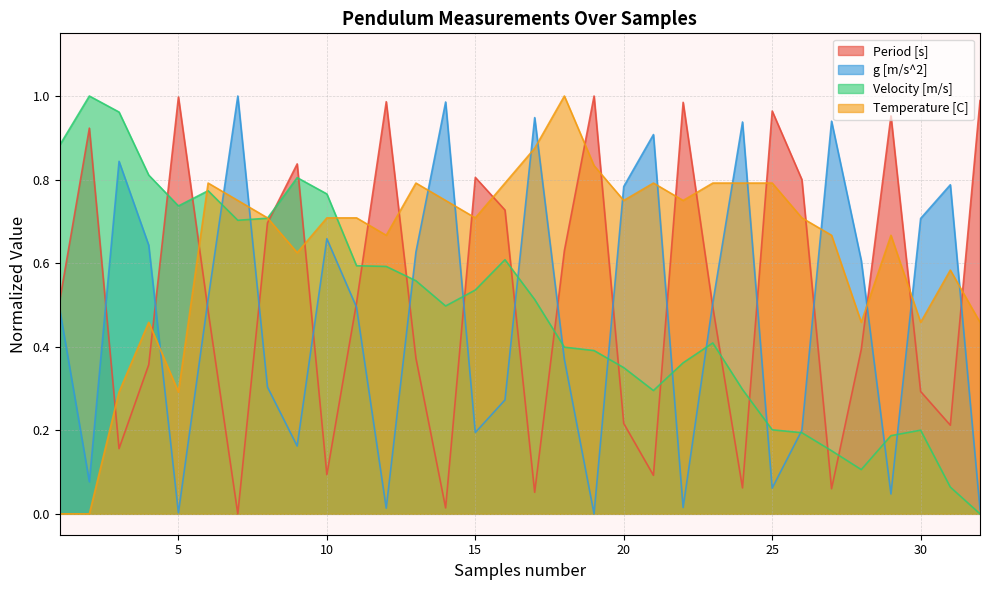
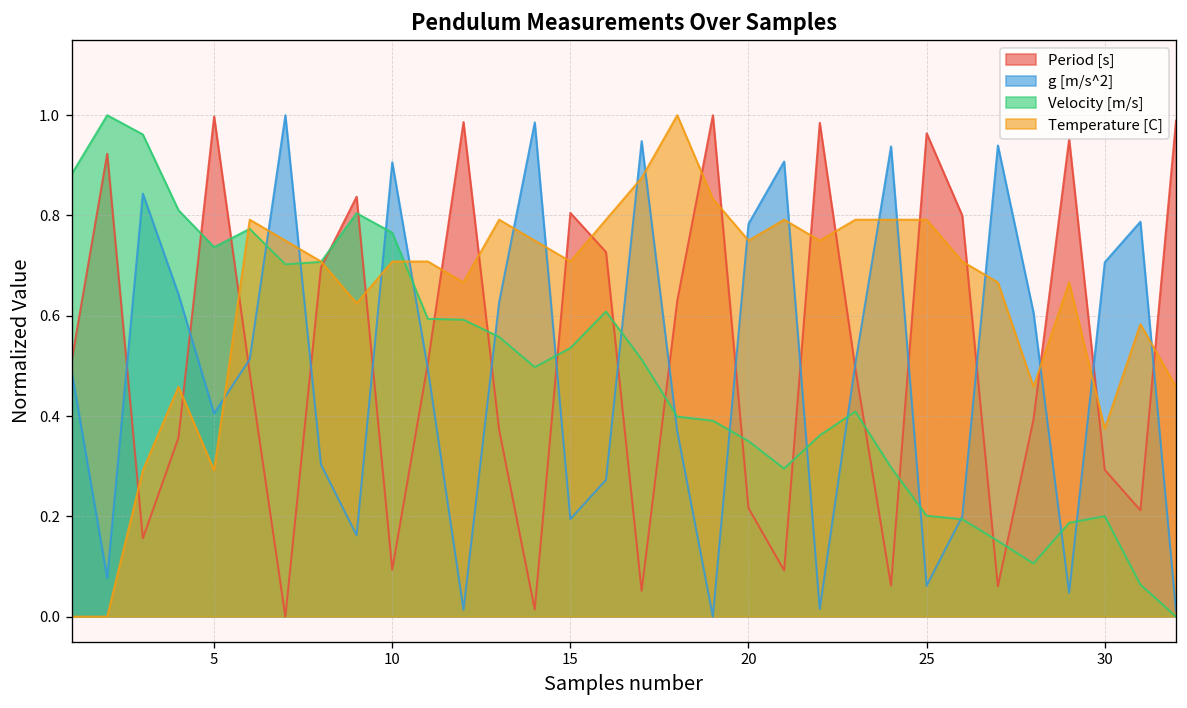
g [m/s^2], 5: 0.00 -> 0.40
g [m/s^2], 10: 0.66 -> 0.91
Temperature [C], 30: 0.46 -> 0.37
